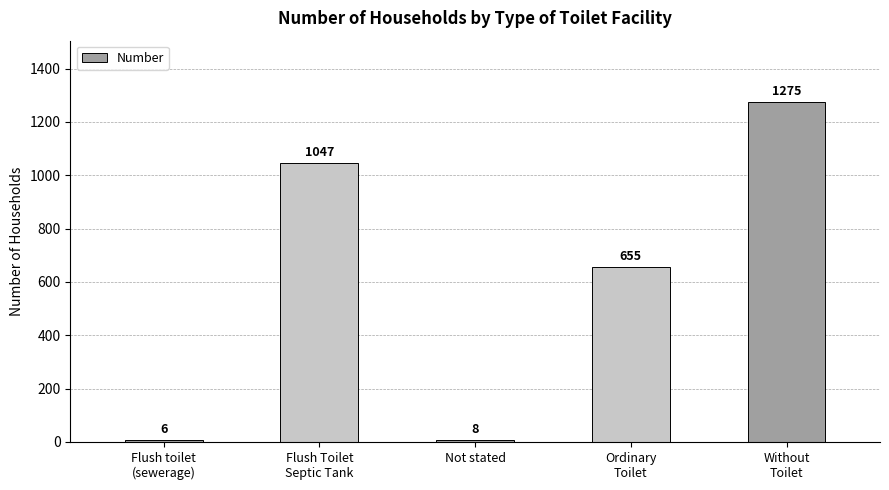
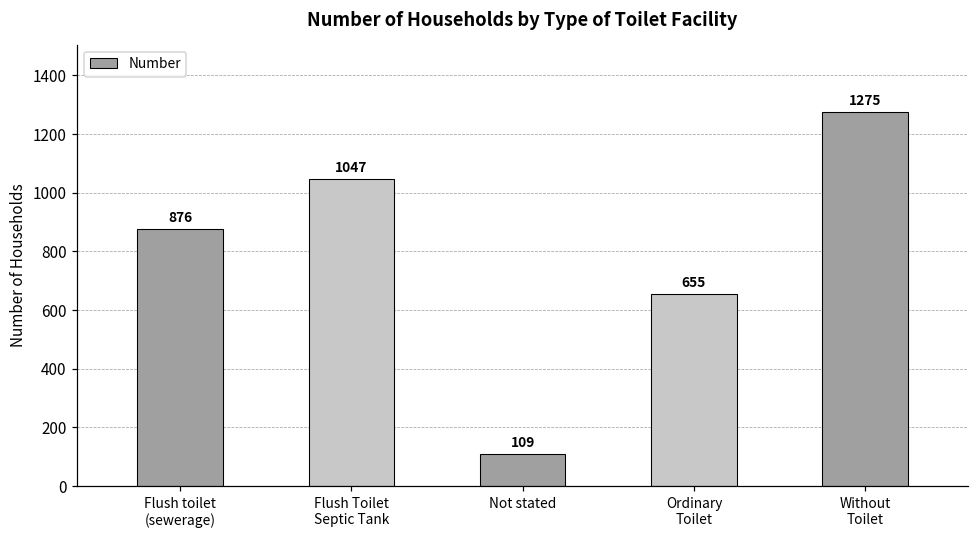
Flush toilet (sewerage): 6 -> 876
Not stated: 8 -> 109
